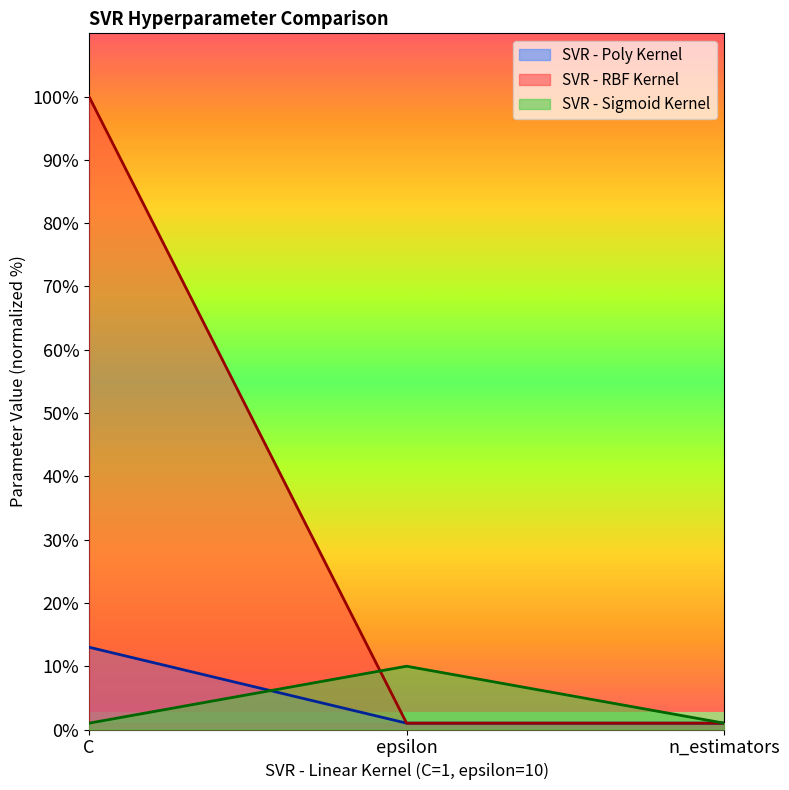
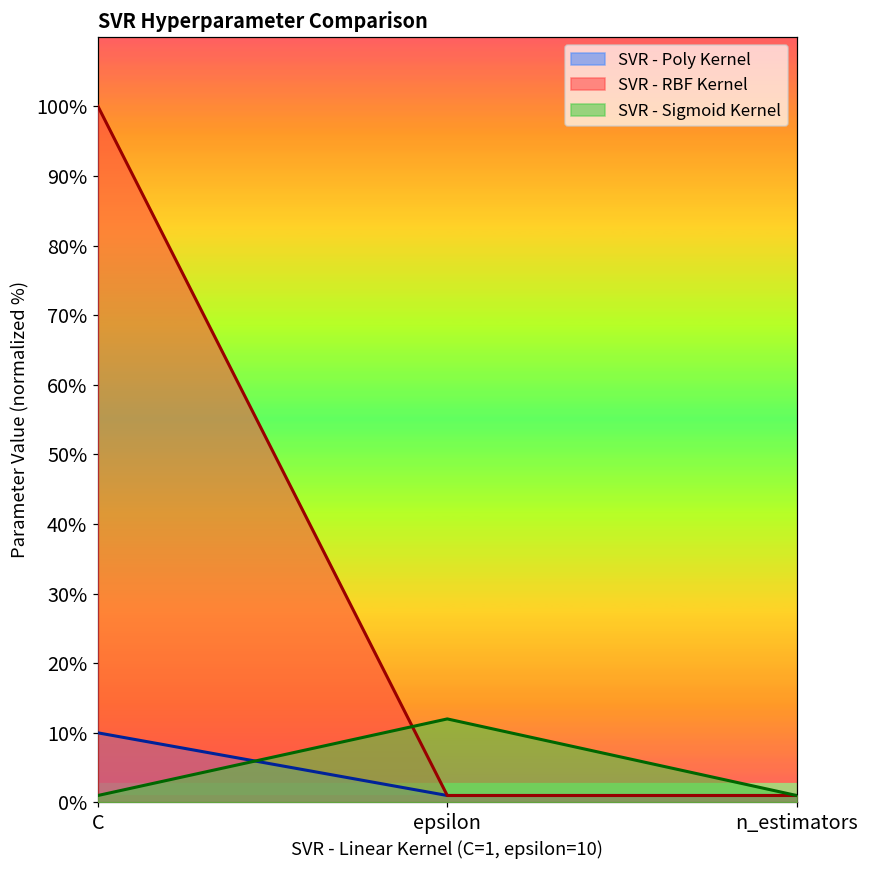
SVR - Poly Kernel, C: 13% -> 10%
SVR - Sigmoid Kernel, epsilon: 10% -> 12%
